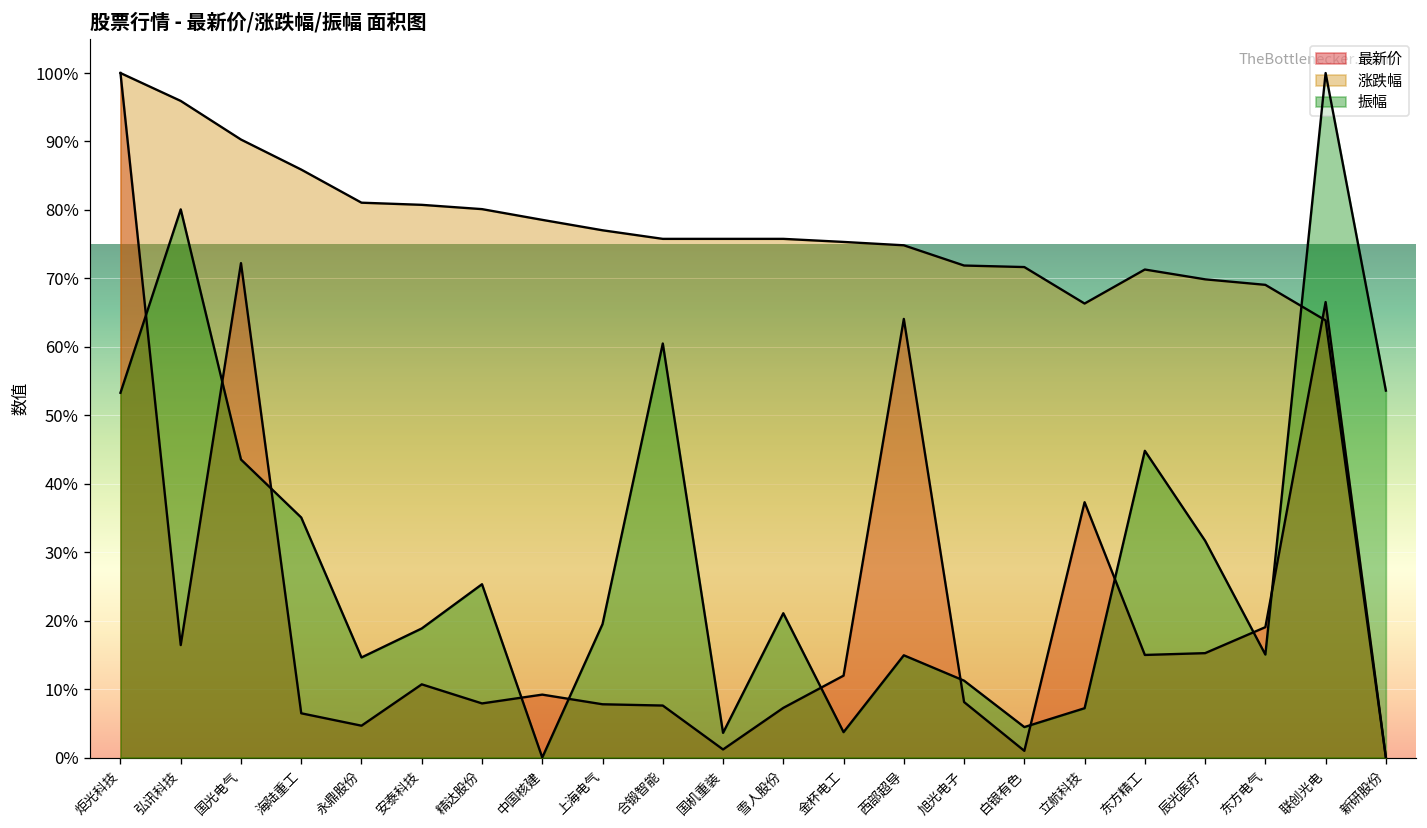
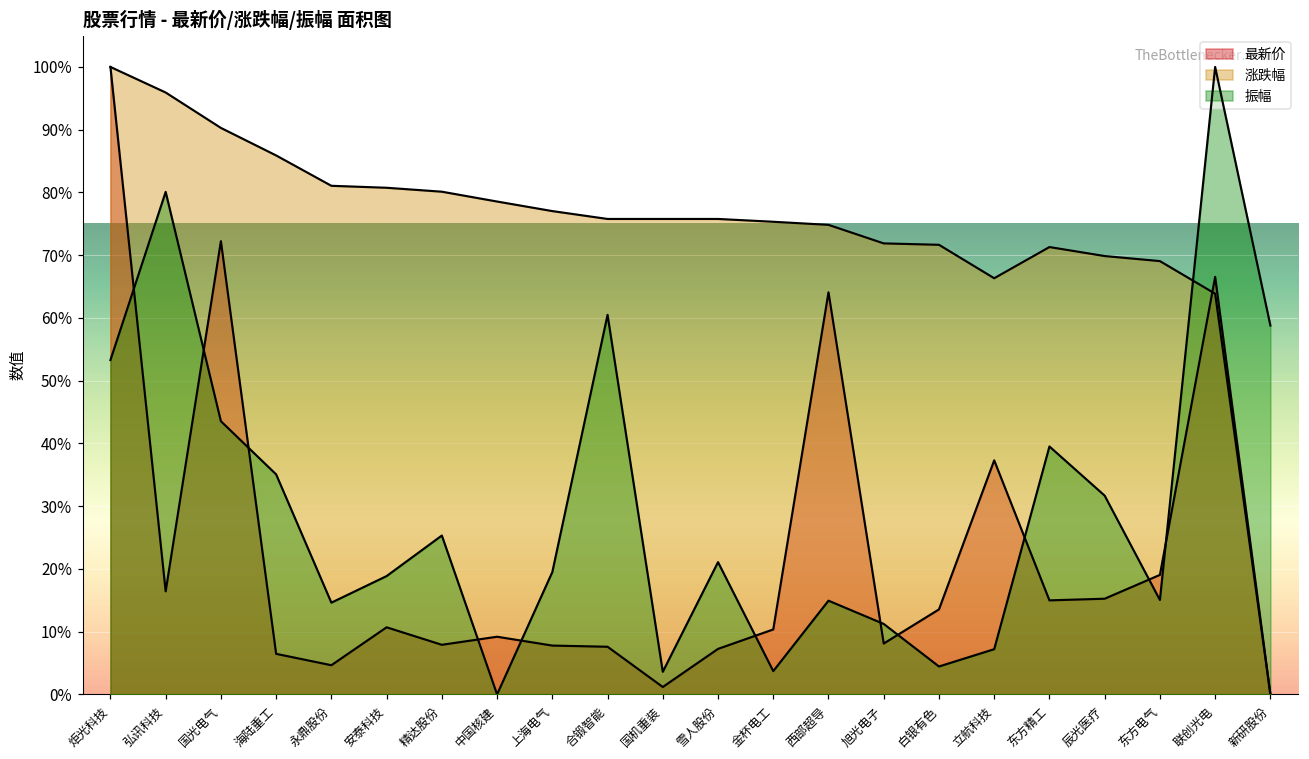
最新价, 金杯电工: 12% -> 10%
最新价, 白银有色: 1% -> 14%
振幅, 东方精工: 45% -> 40%
振幅, 新研股份: 54% -> 59%
